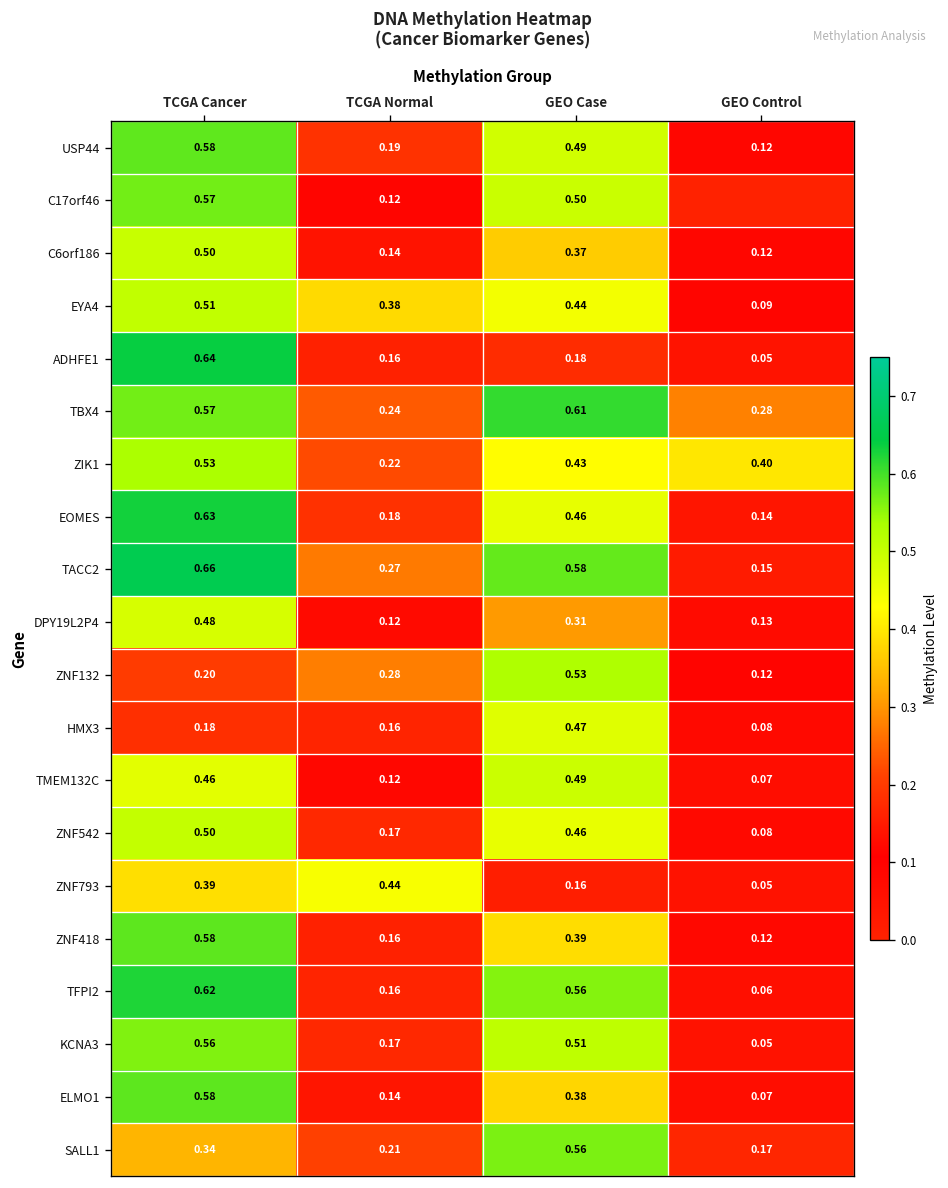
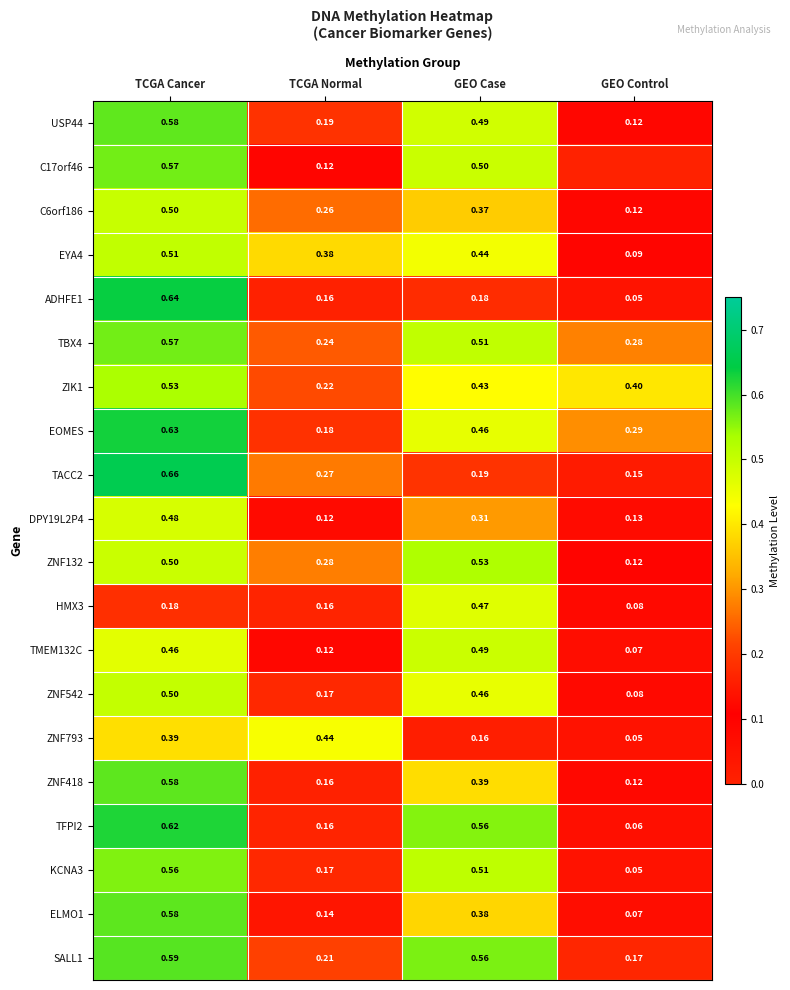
C6orf186, TCGA Normal: 0.14 -> 0.26
TBX4, GEO Case: 0.61 -> 0.51
EOMES, GEO Control: 0.14 -> 0.29
TACC2, GEO Case: 0.58 -> 0.19
ZNF132, TCGA Cancer: 0.20 -> 0.50
SALL1, TCGA Cancer: 0.34 -> 0.59
